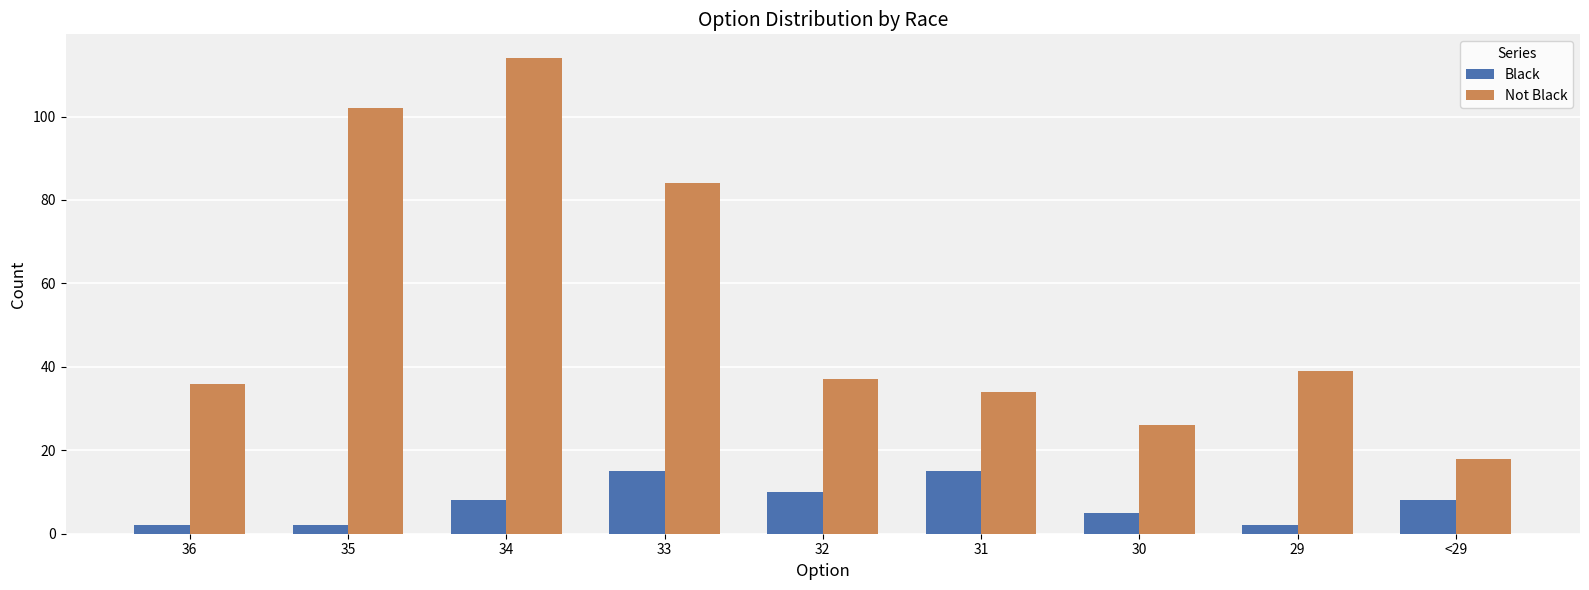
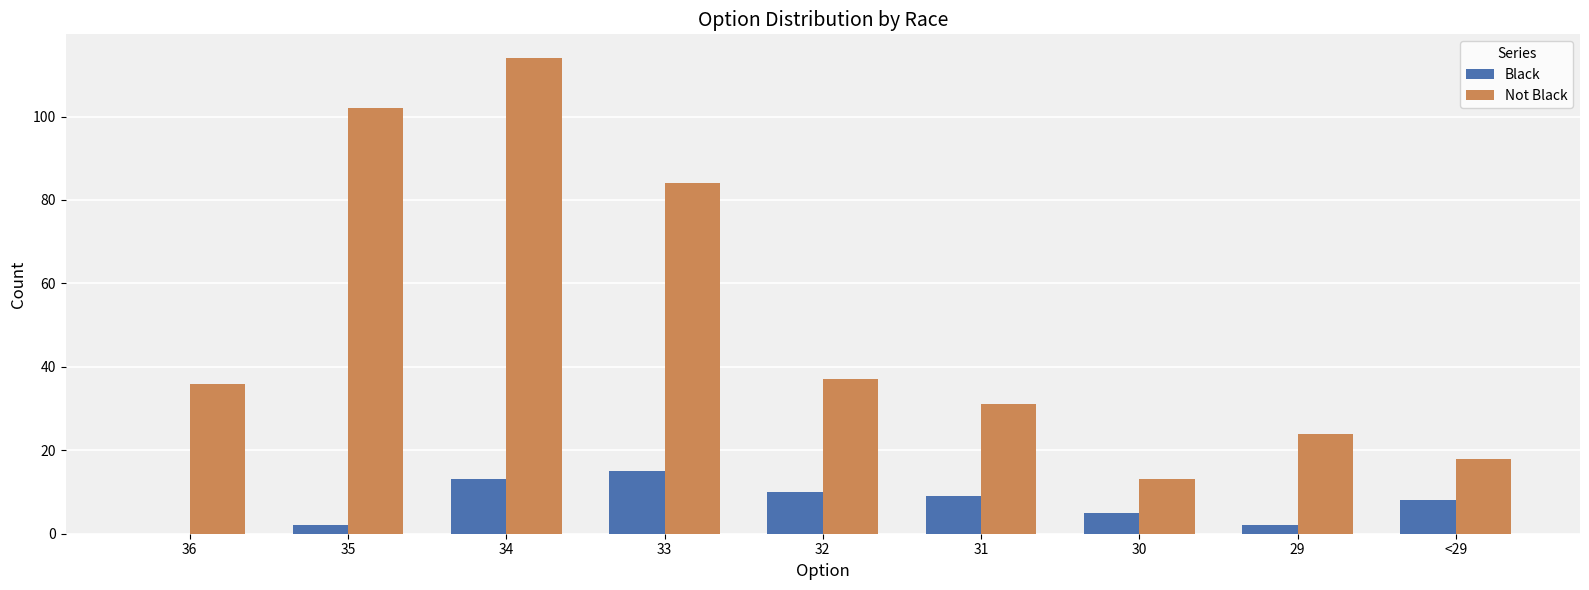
Black, 36: 2 -> 0
Black, 34: 8 -> 13
Black, 31: 15 -> 9
Not Black, 31: 34 -> 31
Not Black, 30: 26 -> 13
Not Black, 29: 39 -> 24
